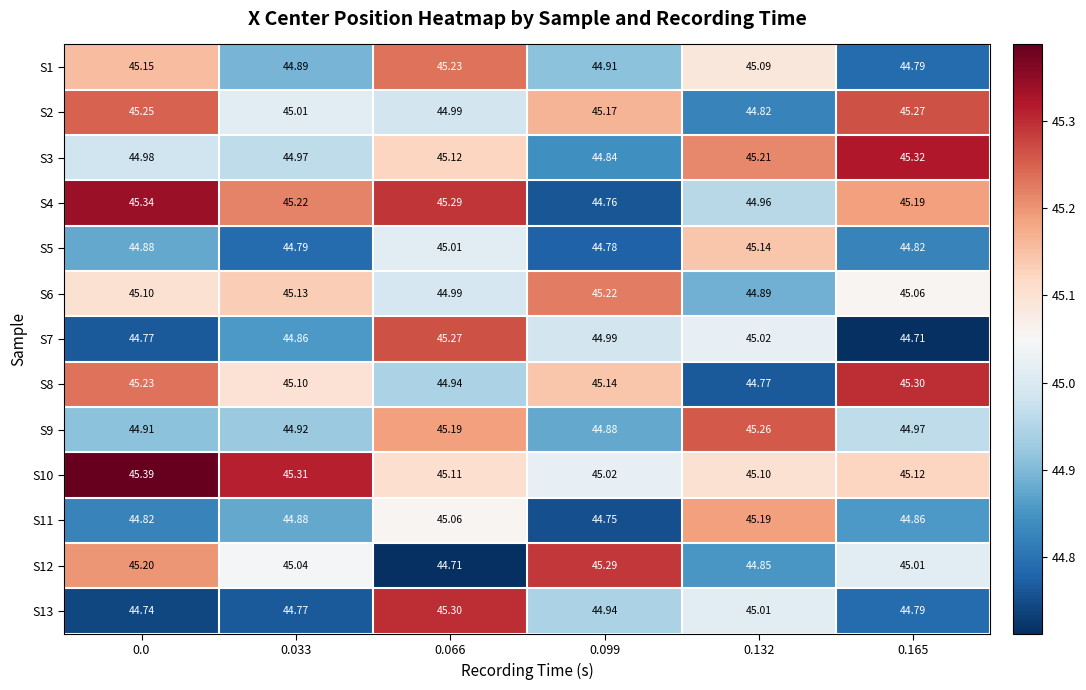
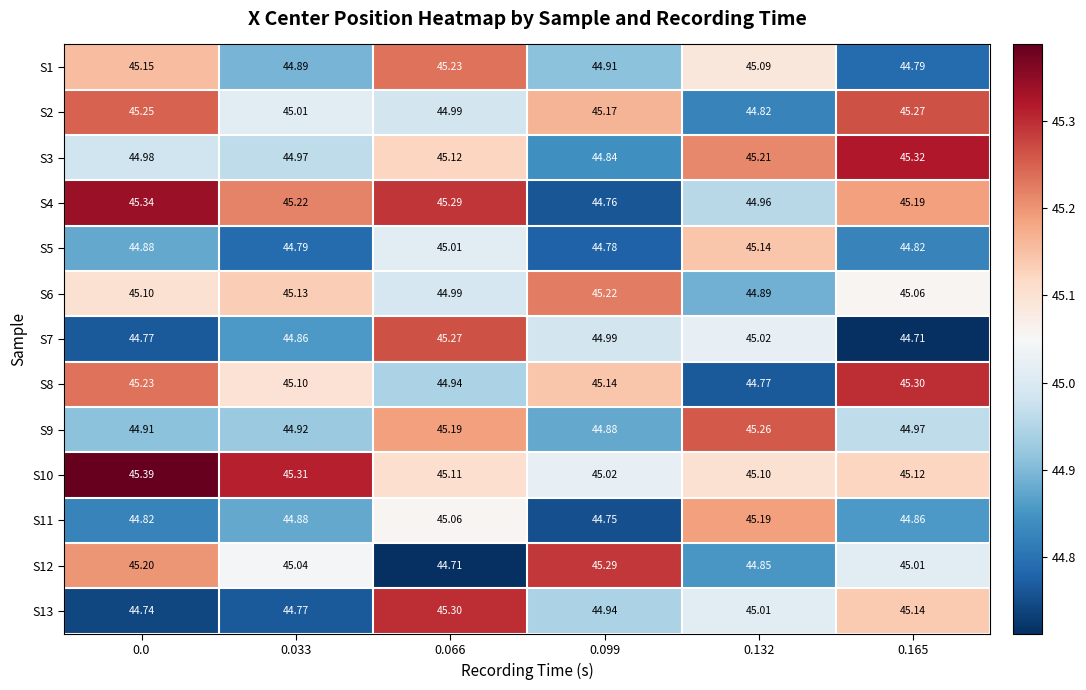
S13, 0.165: 44.79 -> 45.14
